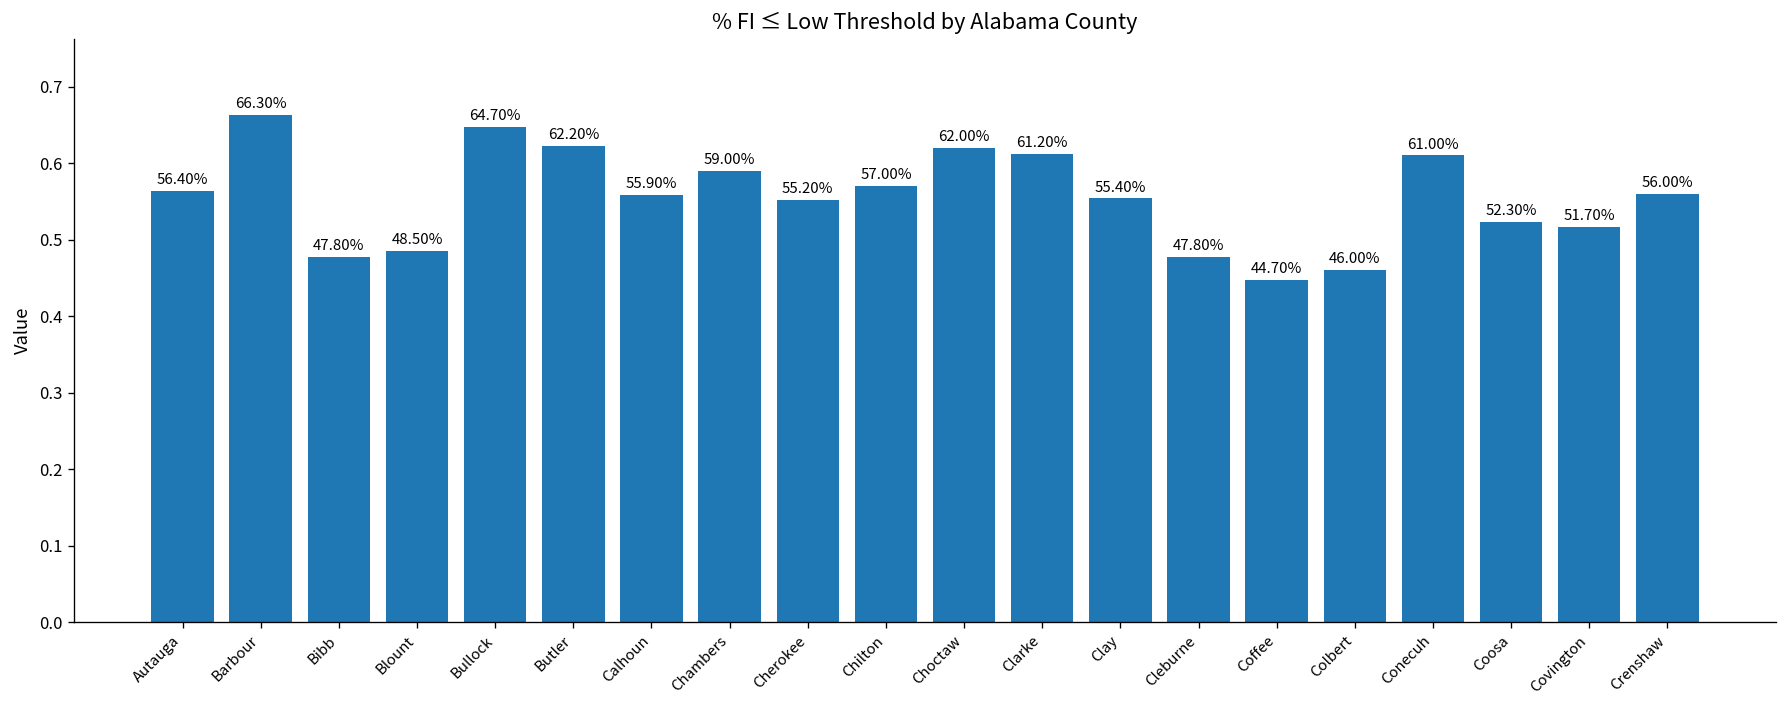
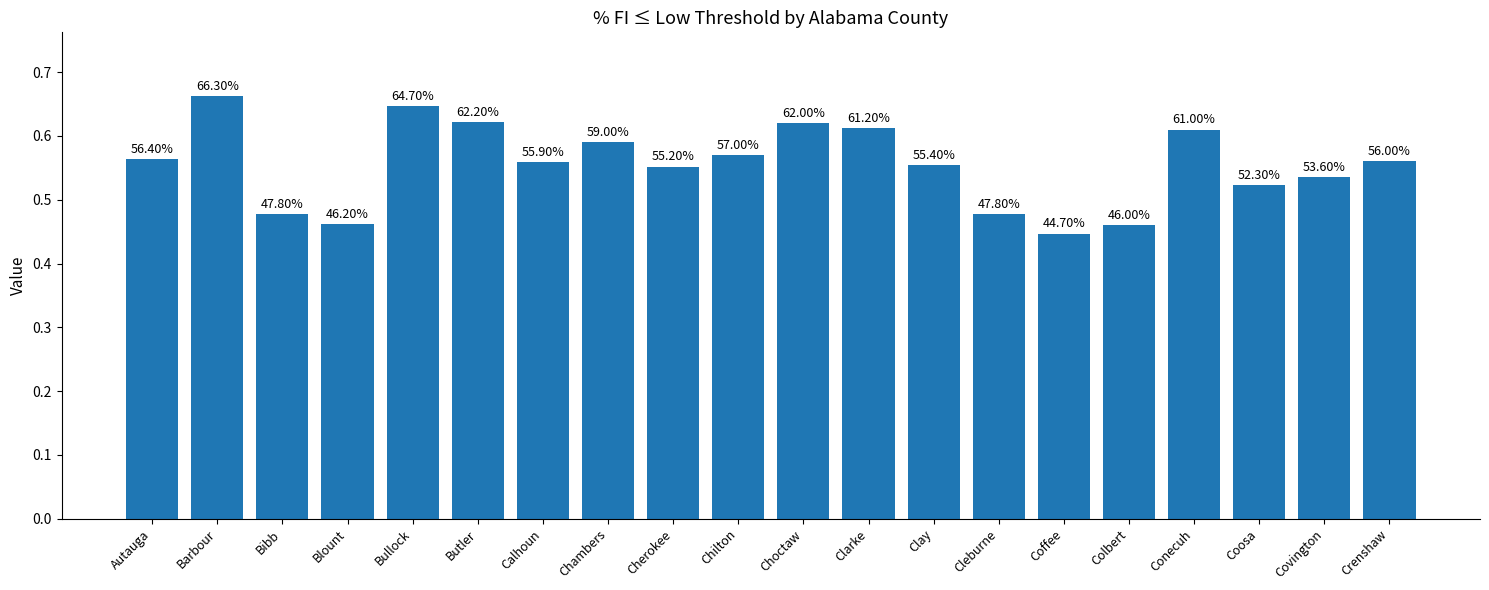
Blount: 48.50% -> 46.20%
Covington: 51.70% -> 53.60%
